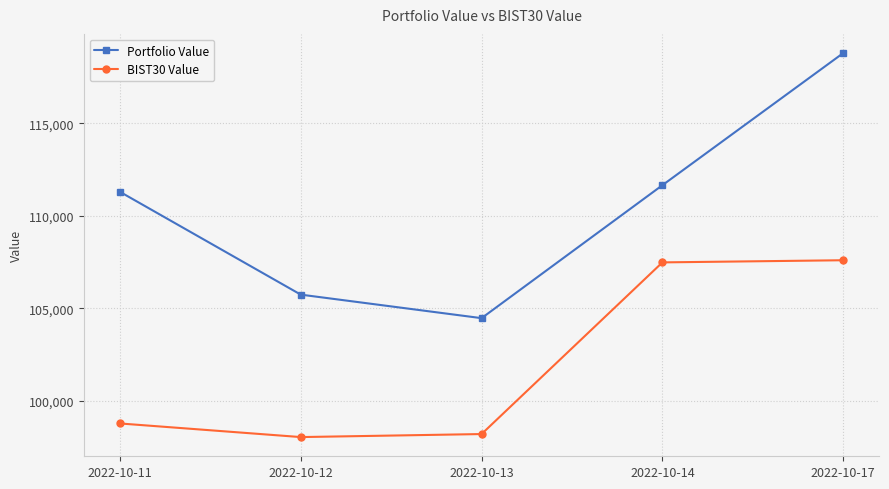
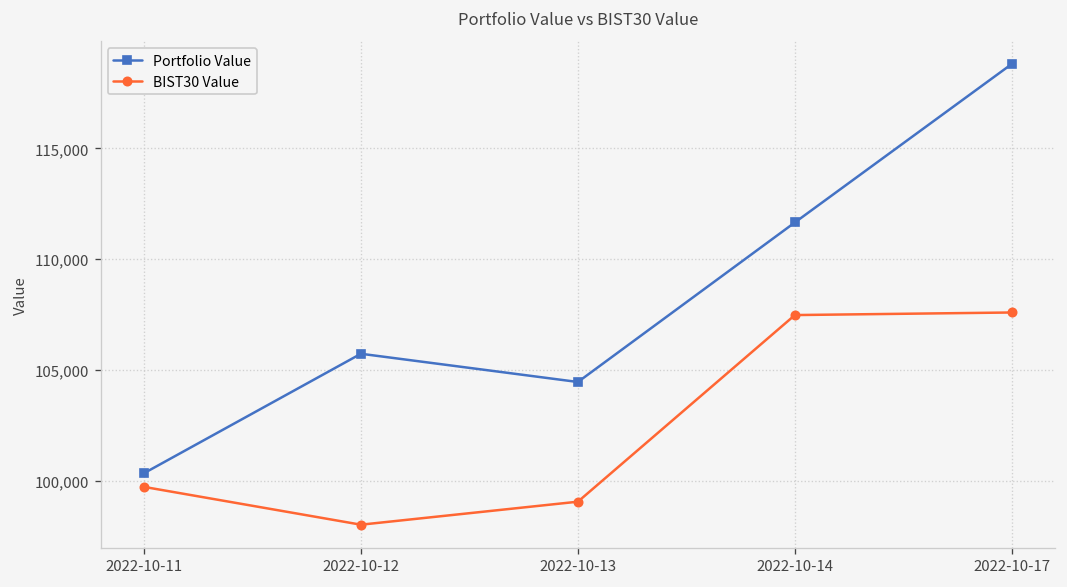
Portfolio Value, 2022-10-11: 111,300 -> 100,300
BIST30 Value, 2022-10-11: 98,800 -> 99,700
BIST30 Value, 2022-10-13: 98,200 -> 99,100
